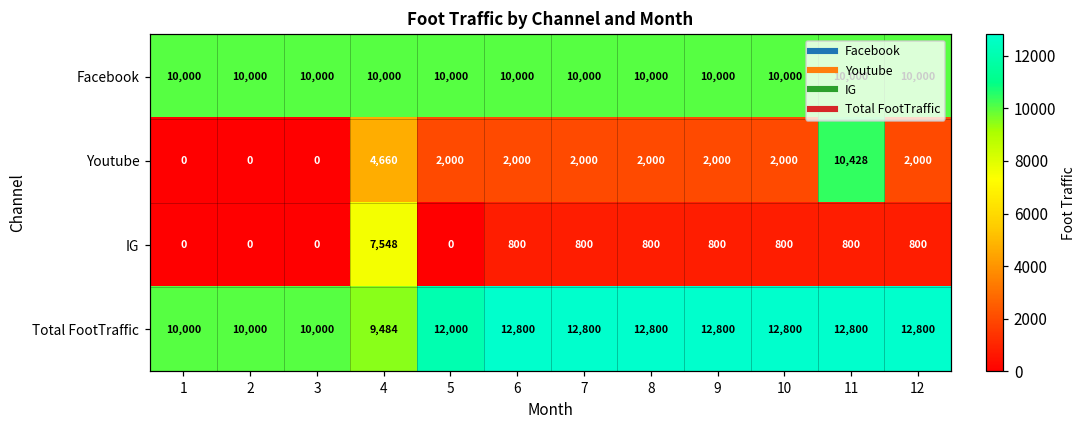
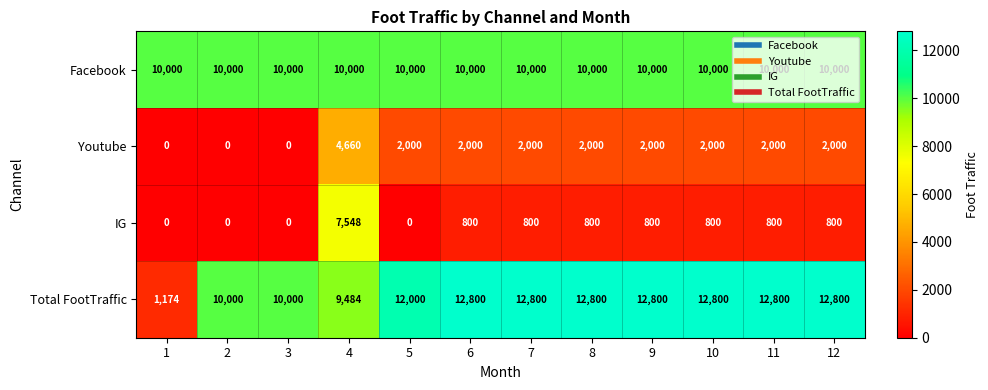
Youtube, 11: 10,428 -> 2,000
Total FootTraffic, 1: 10,000 -> 1,174
